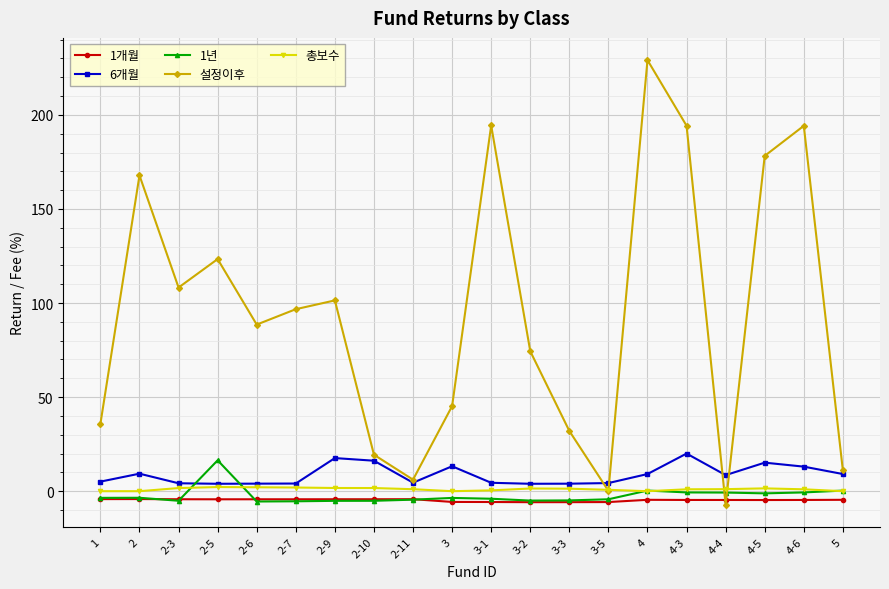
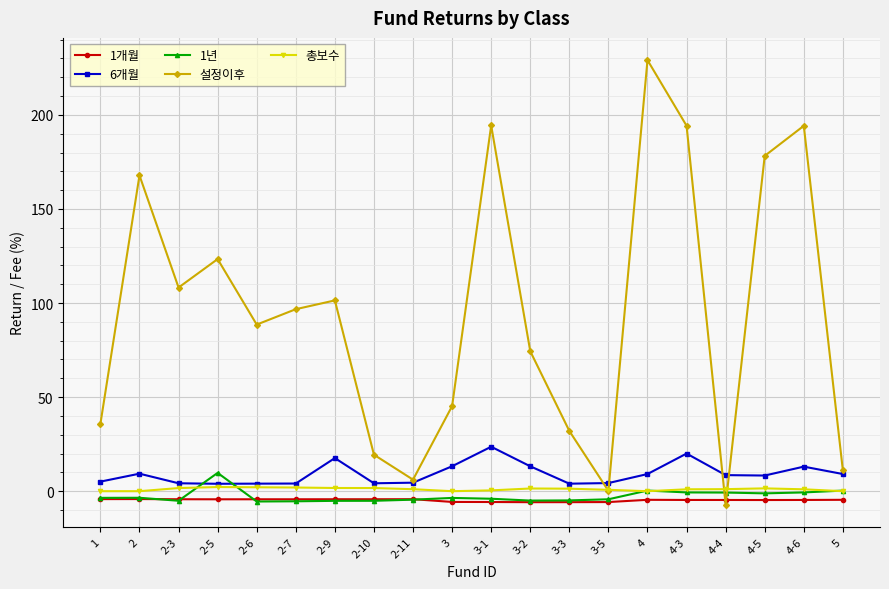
1년, 2-5: 16 -> 10
6개월, 2-10: 16 -> 4
6개월, 3-1: 4 -> 24
6개월, 3-2: 4 -> 13
6개월, 4-5: 15 -> 8
